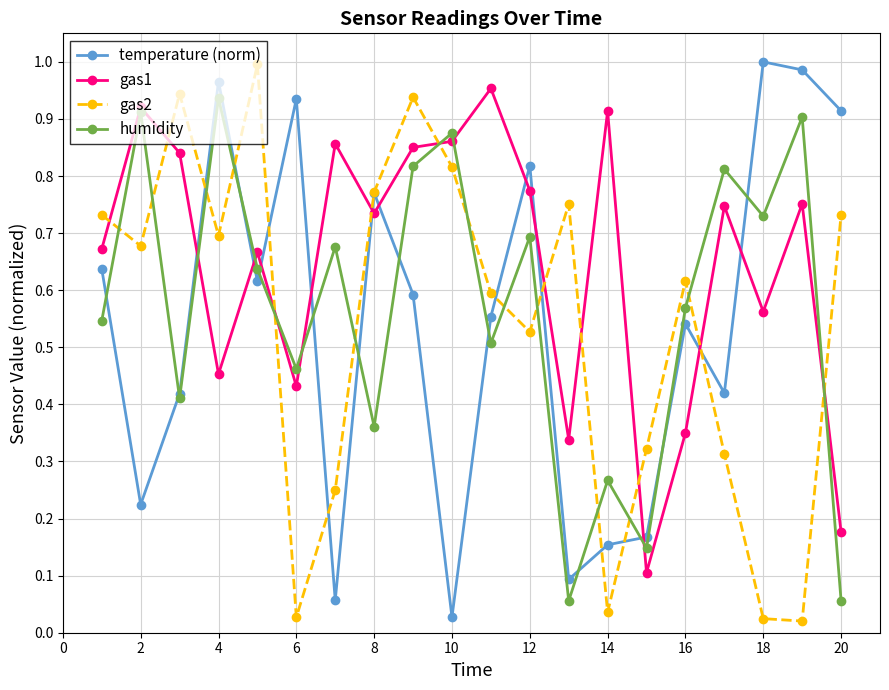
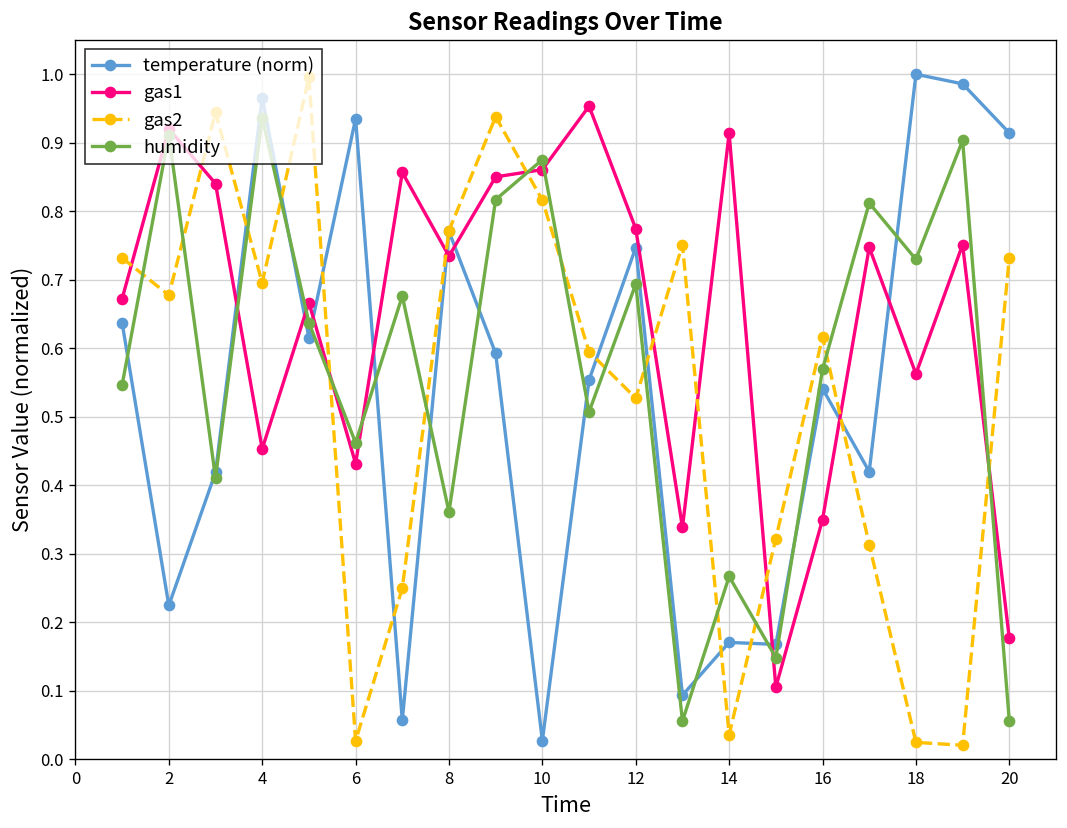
temperature (norm), 12: 0.82 -> 0.75
temperature (norm), 14: 0.15 -> 0.17
